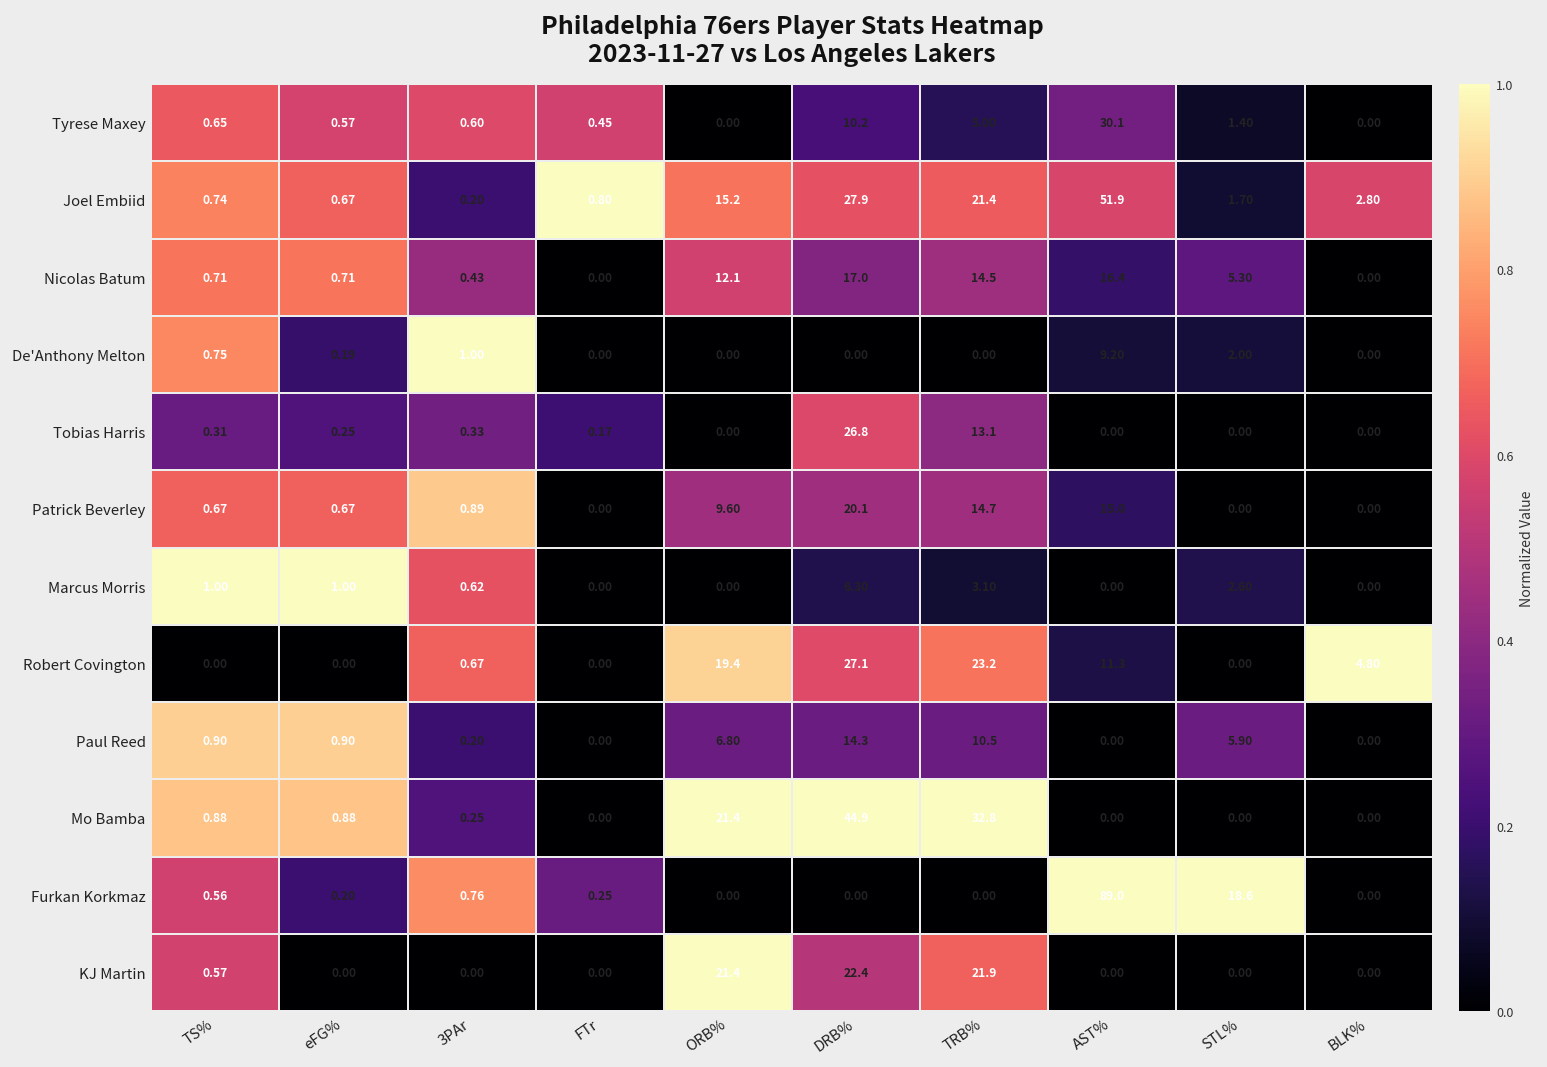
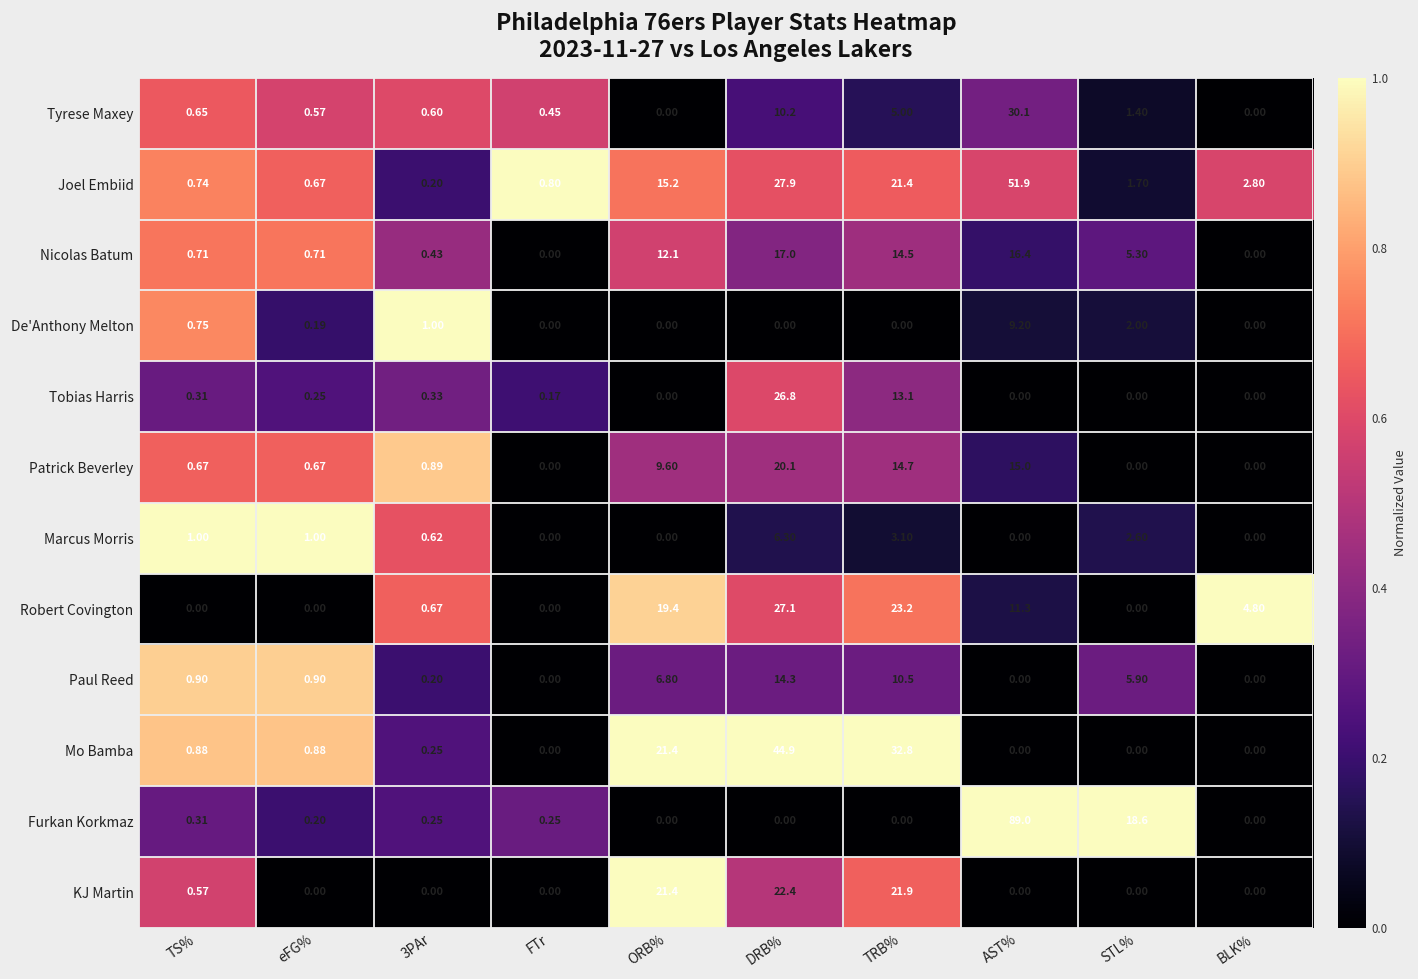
Furkan Korkmaz, TS%: 0.56 -> 0.31
Furkan Korkmaz, 3PAr: 0.76 -> 0.25
